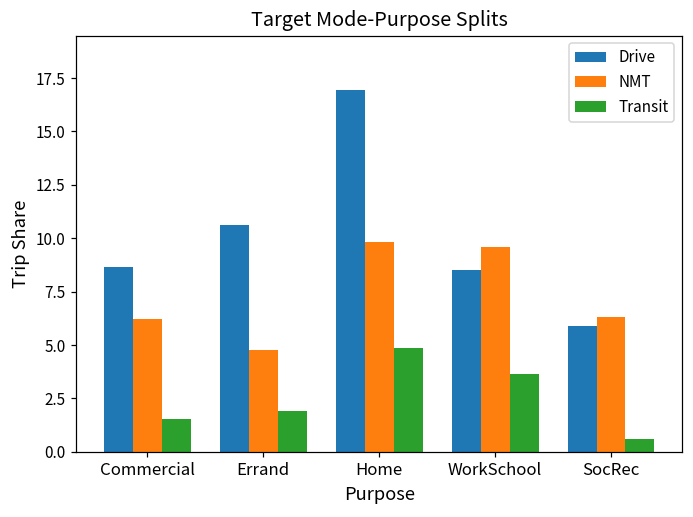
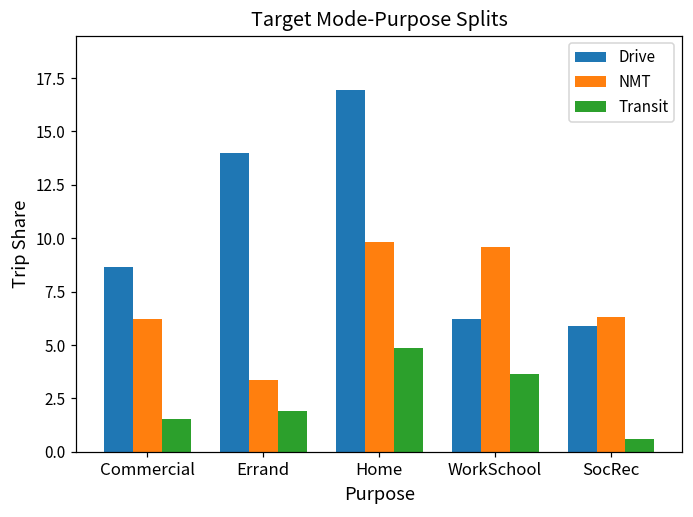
Drive, Errand: 10.6 -> 14.0
NMT, Errand: 4.8 -> 3.4
Drive, WorkSchool: 8.5 -> 6.2
